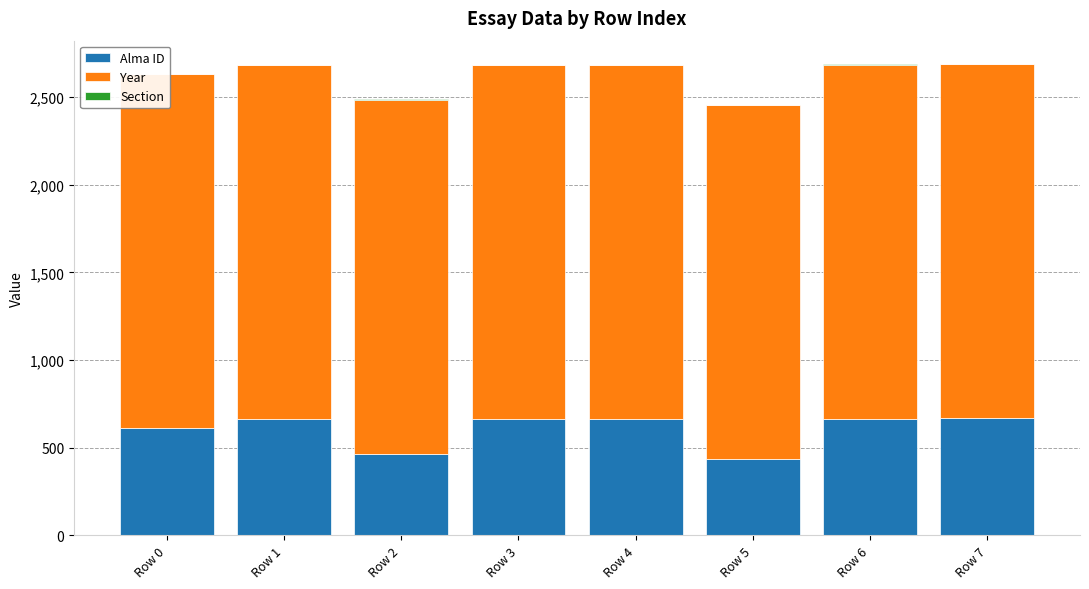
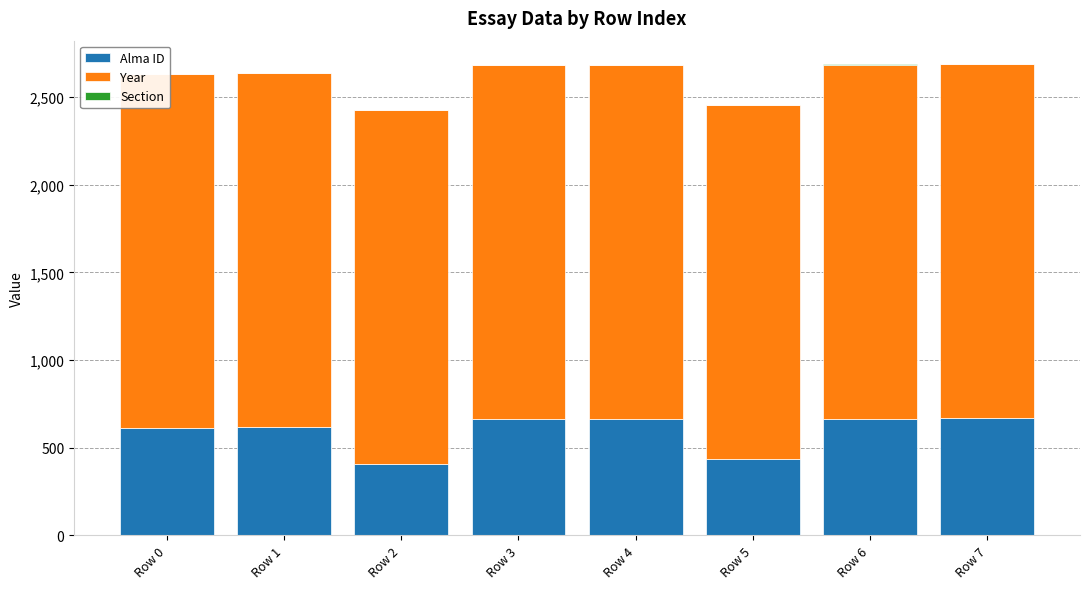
Alma ID, Row 1: 660 -> 620
Alma ID, Row 2: 470 -> 410
